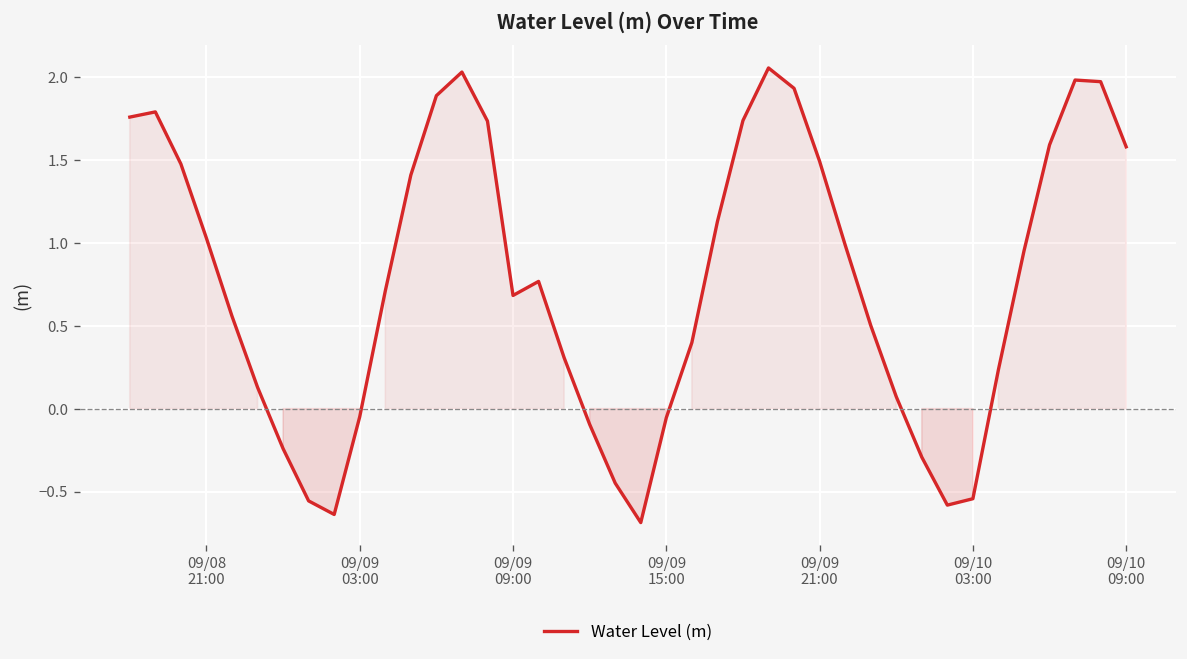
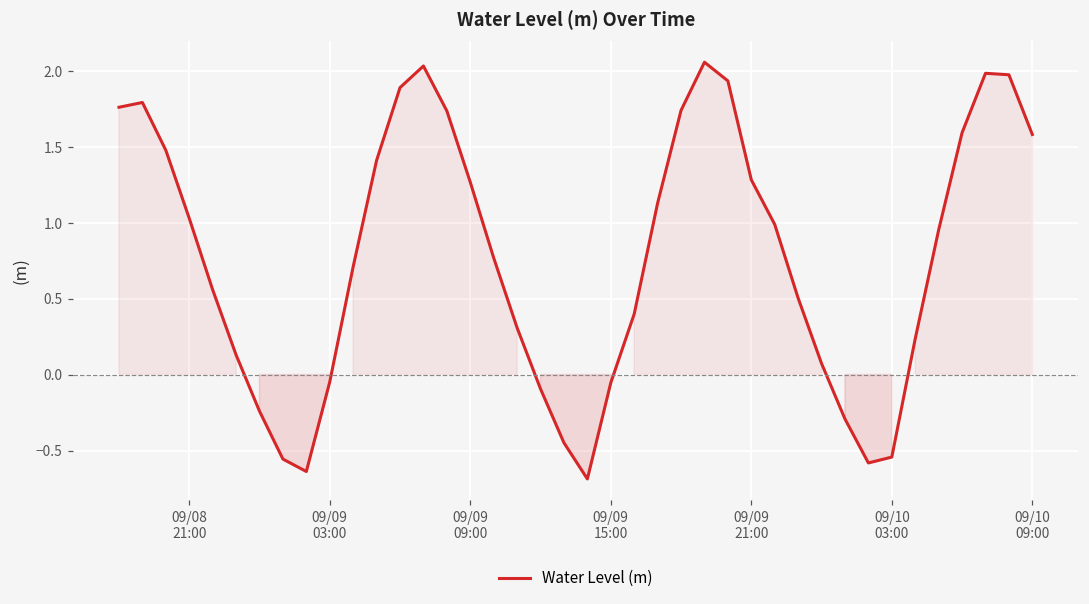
09/09 09:00: 0.68 -> 1.27
09/09 21:00: 1.49 -> 1.28
